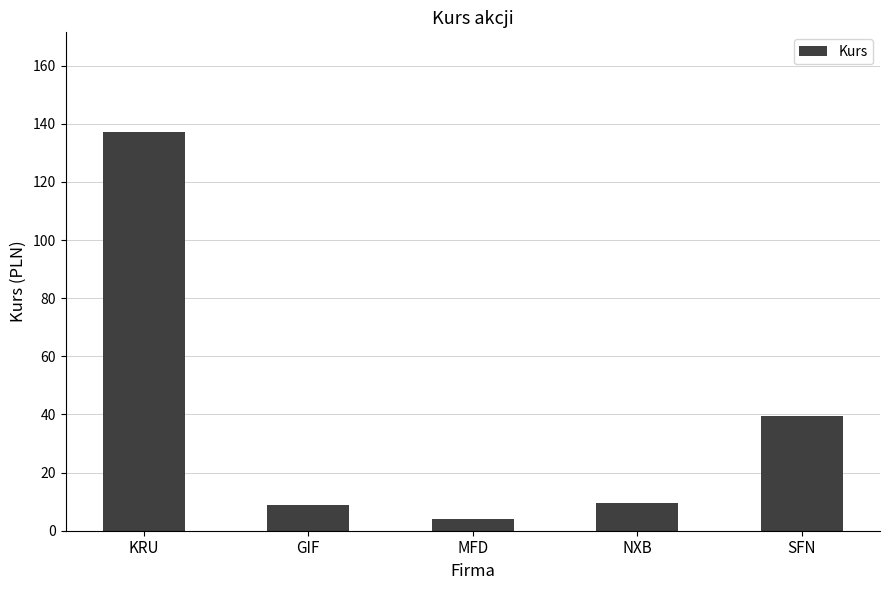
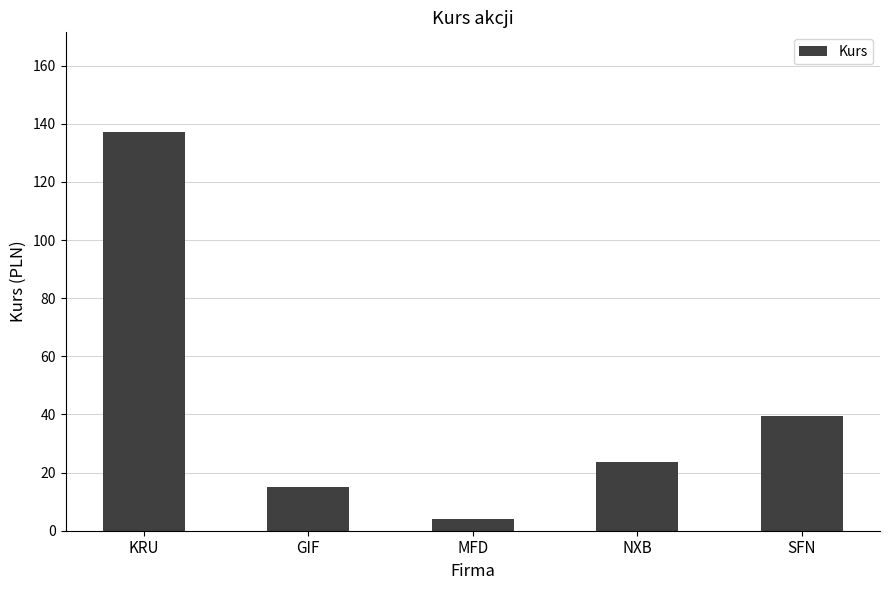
GIF: 9 -> 15
NXB: 10 -> 24
